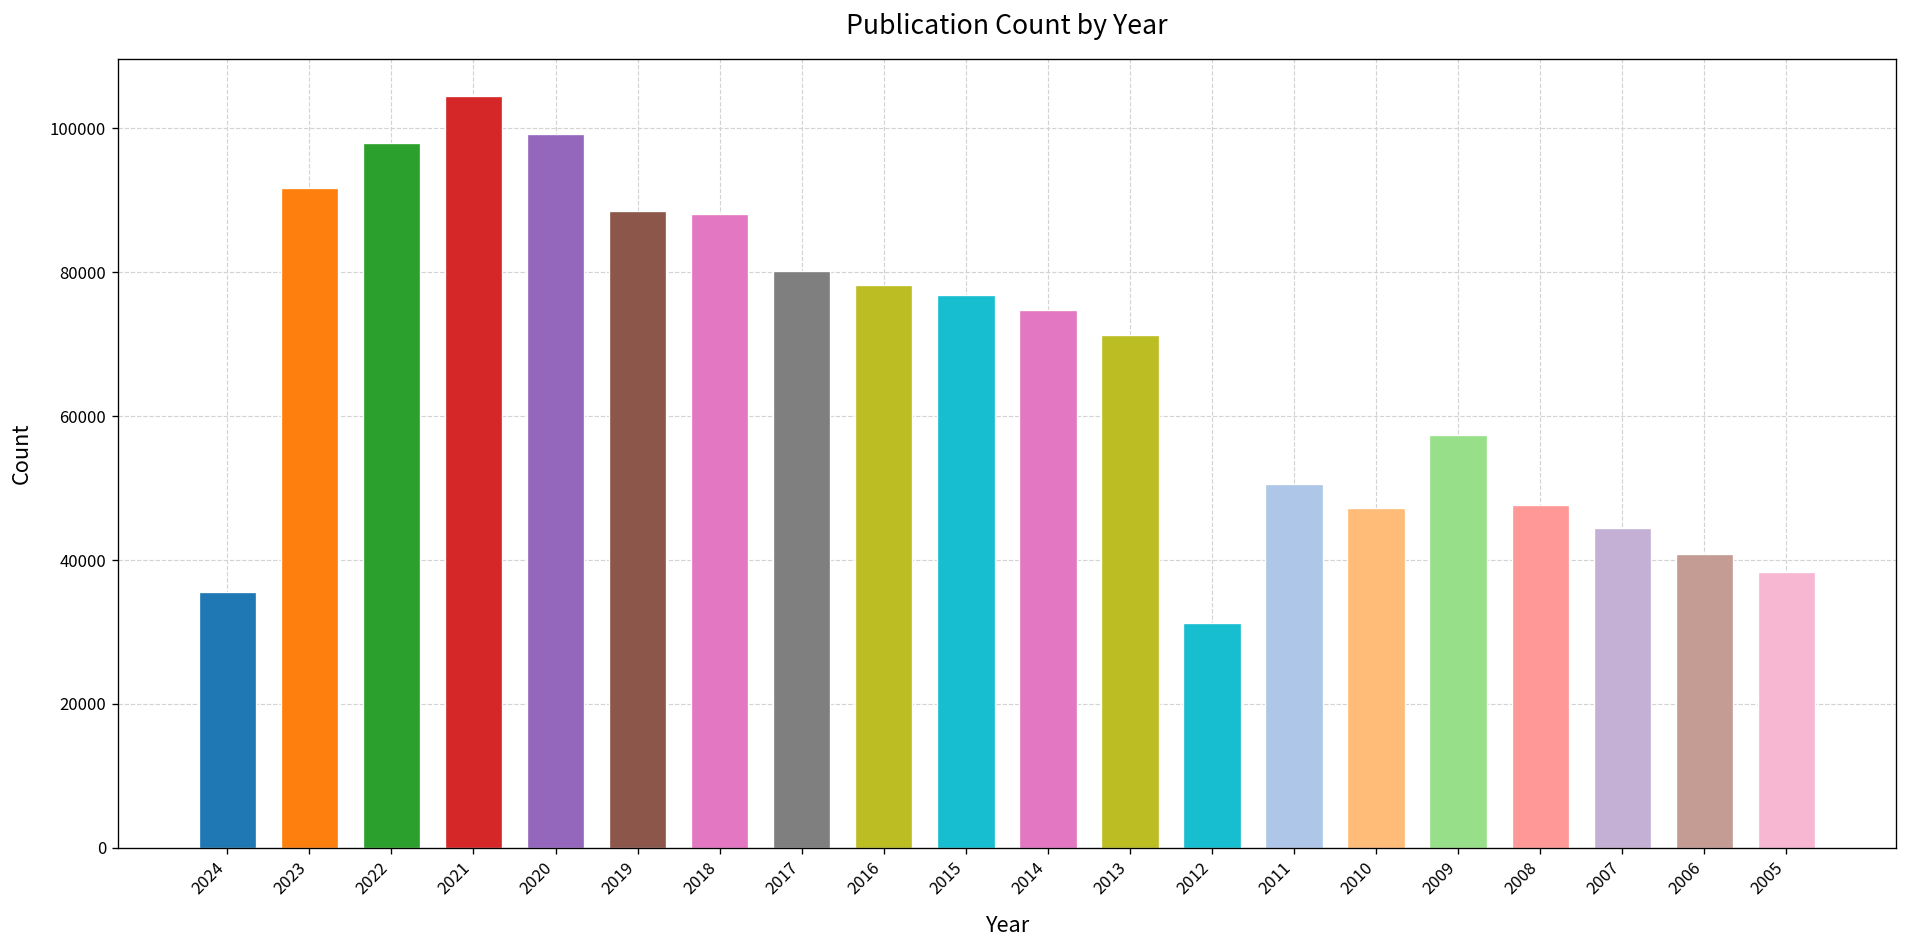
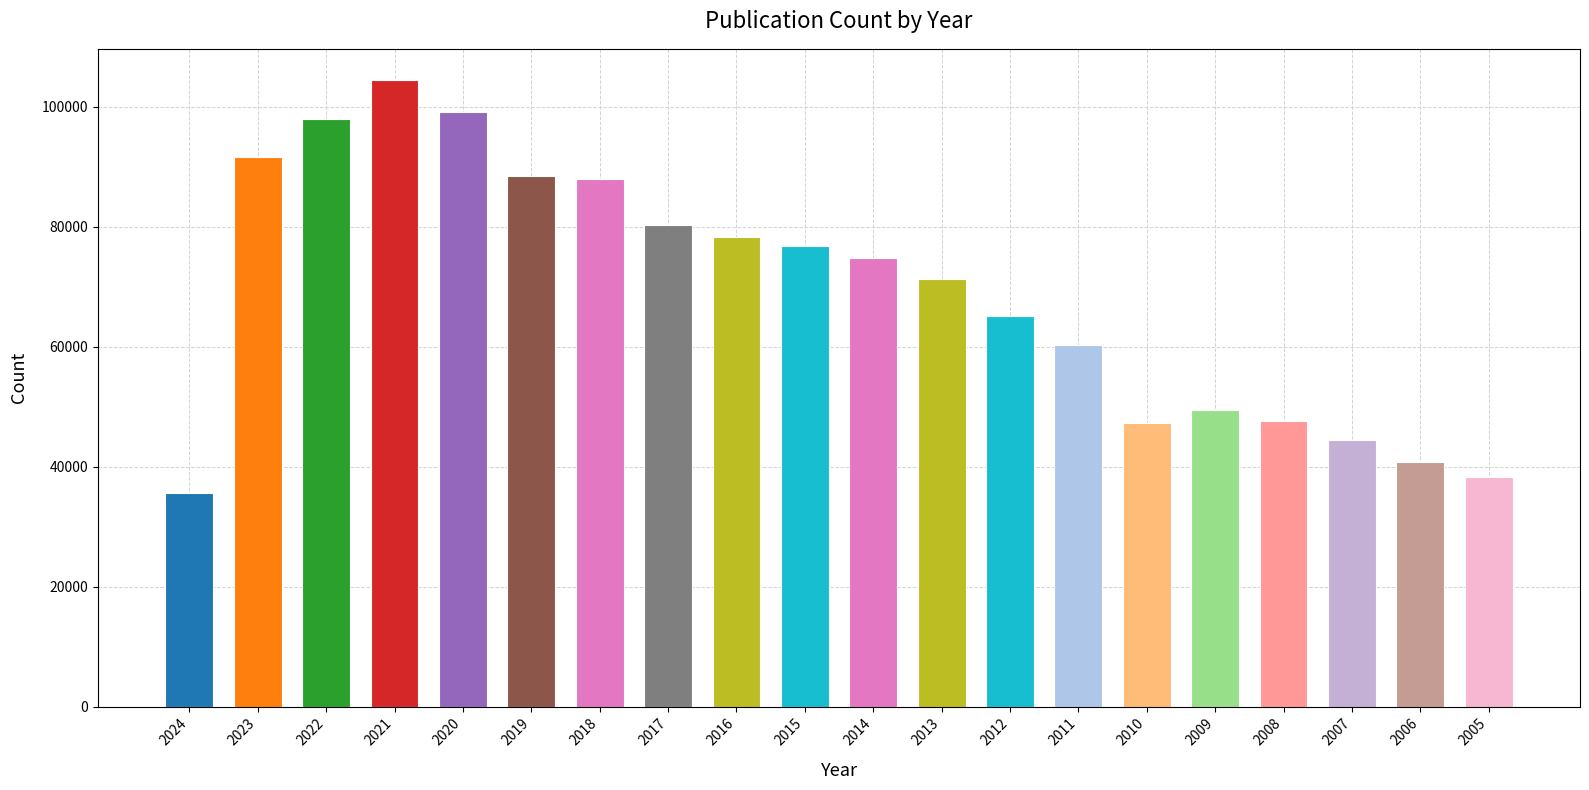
2012: 31000 -> 65000
2011: 51000 -> 60000
2009: 57000 -> 49000
